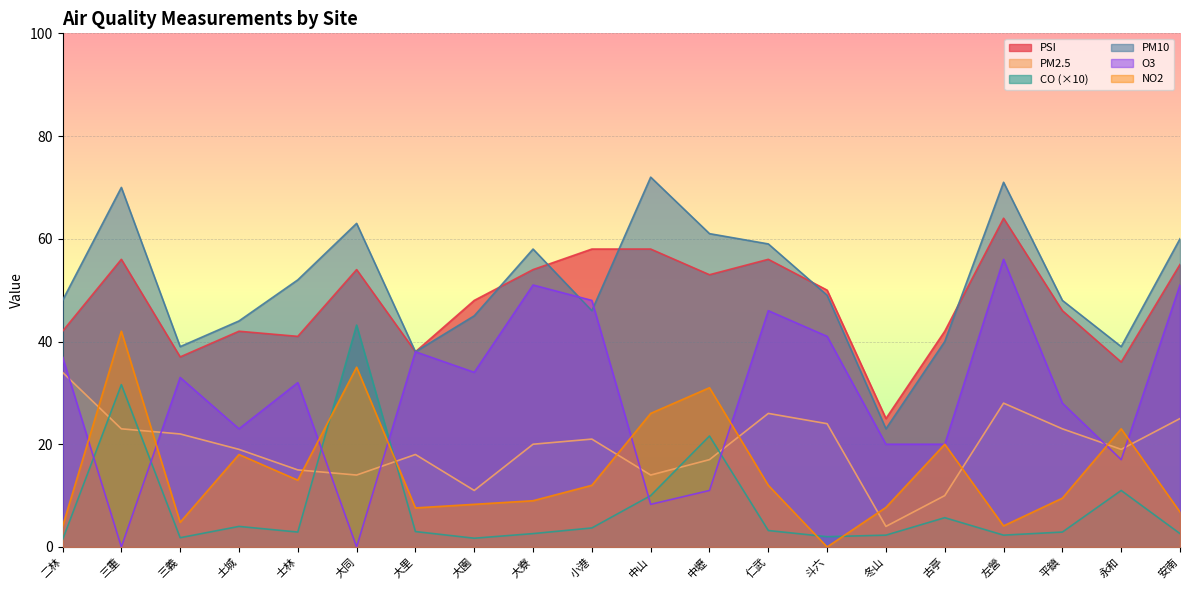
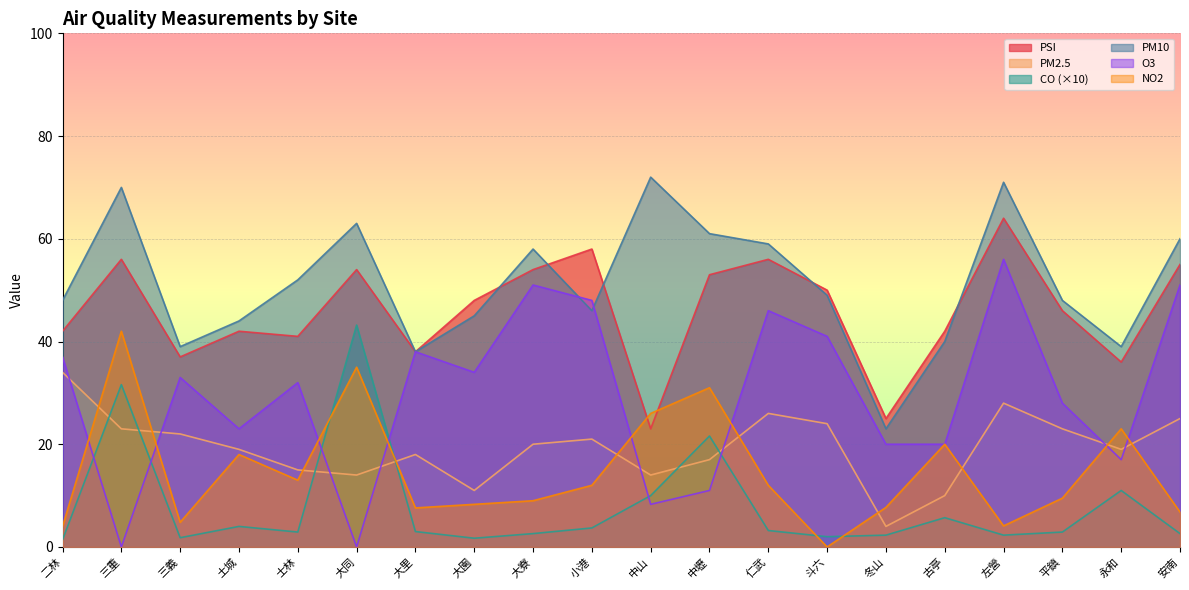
PSI, 中山: 58 -> 23
